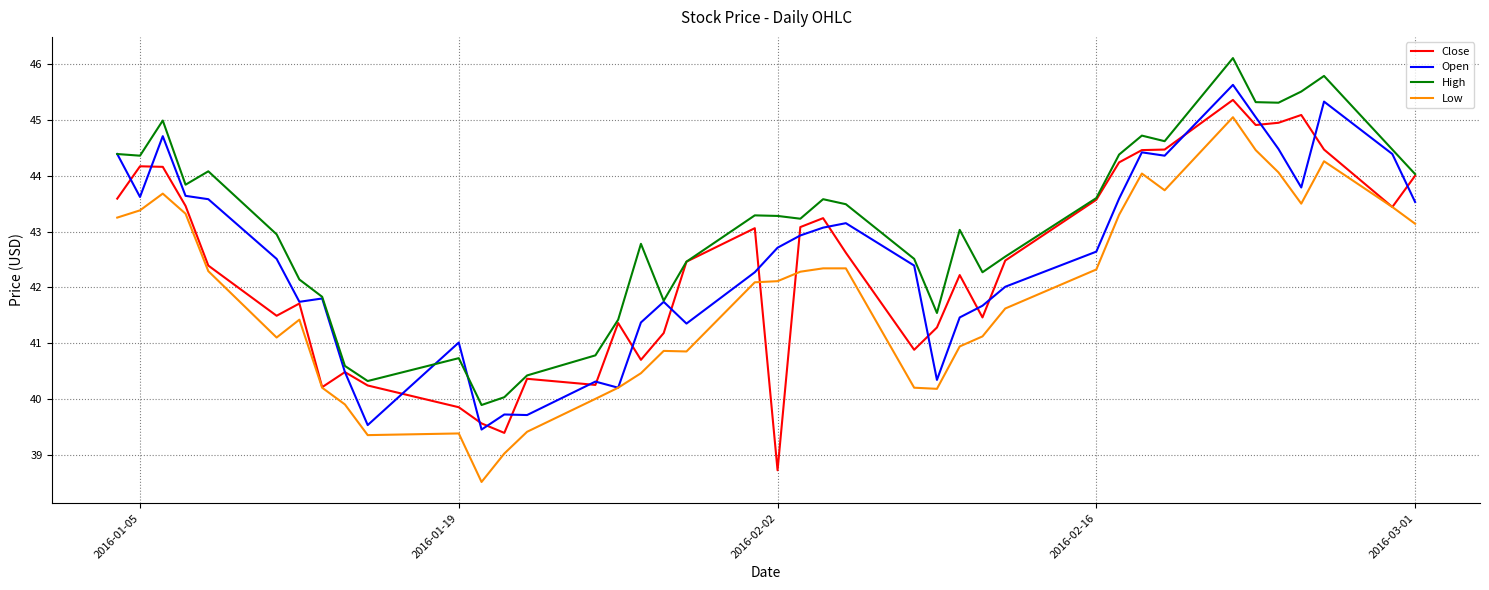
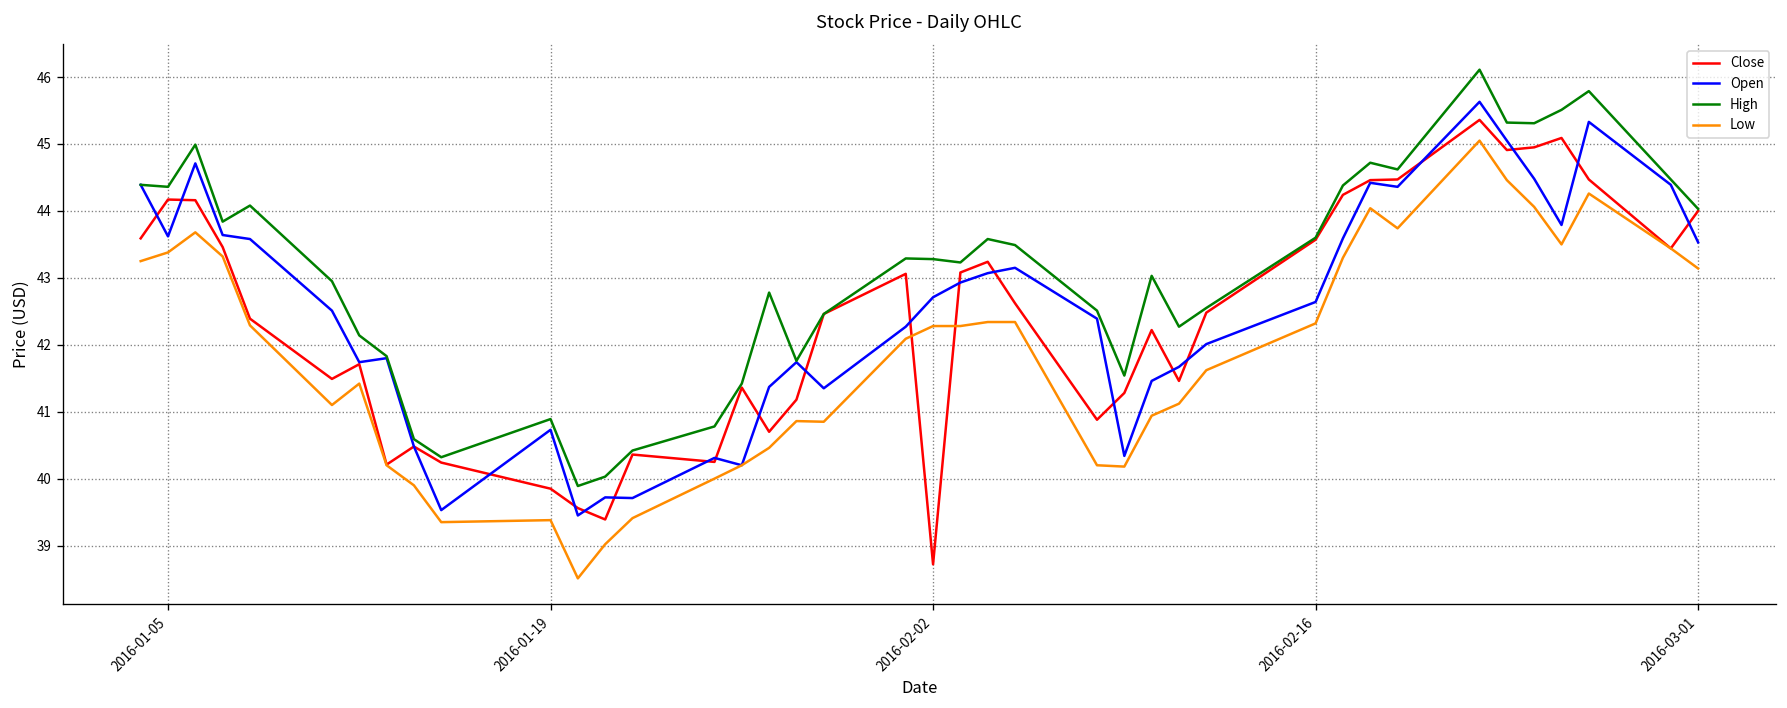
Open, 2016-01-19: 41.0 -> 40.7
High, 2016-01-19: 40.7 -> 40.9
Low, 2016-02-02: 42.1 -> 42.3
